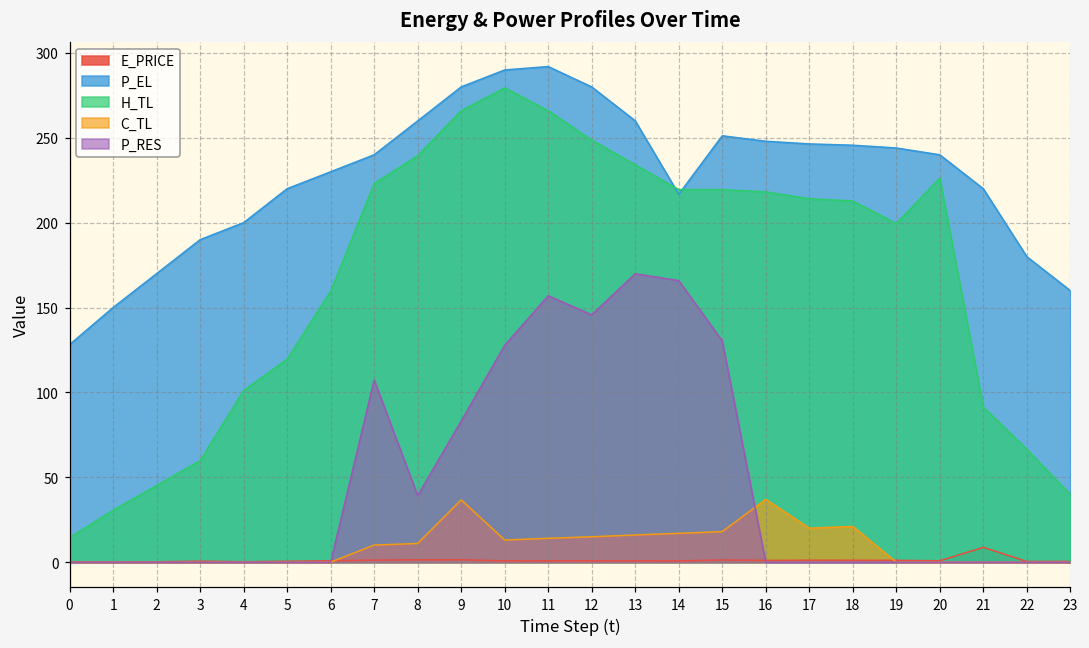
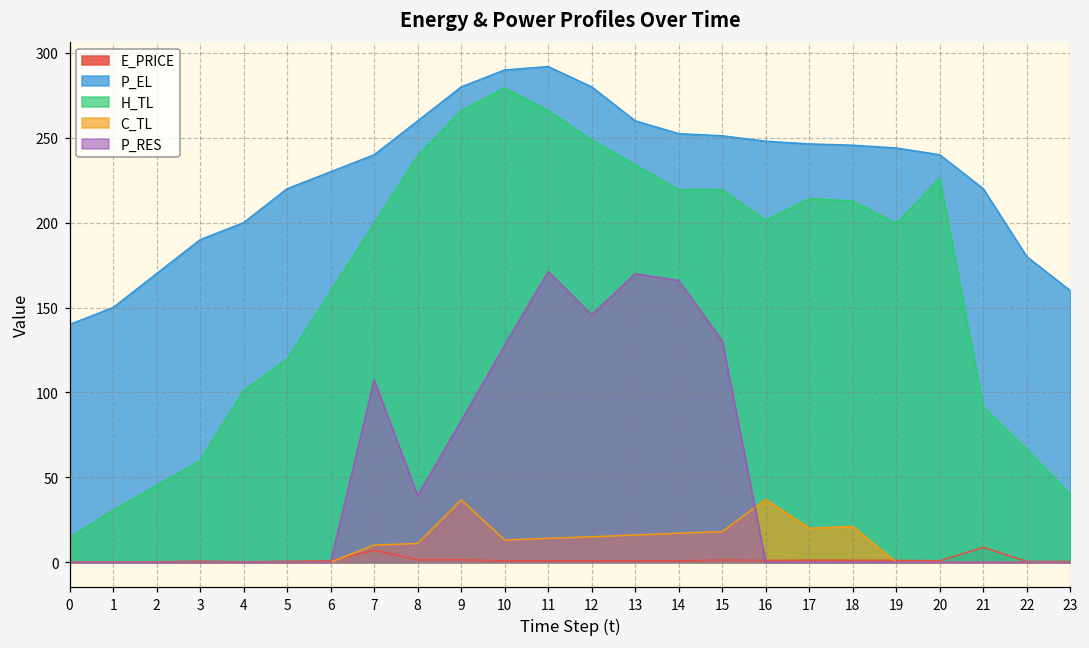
P_EL, 0: 128 -> 140
E_PRICE, 7: 1 -> 7
H_TL, 7: 223 -> 199
P_RES, 11: 157 -> 171
P_EL, 14: 217 -> 252
H_TL, 16: 218 -> 201
